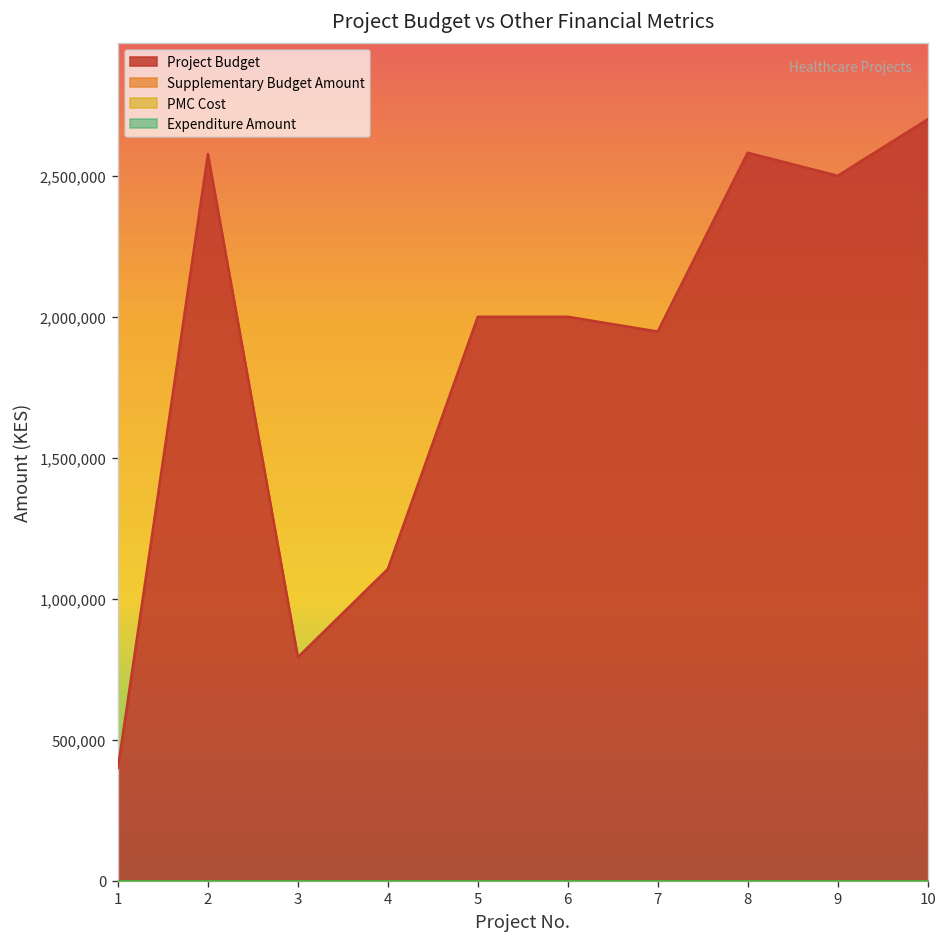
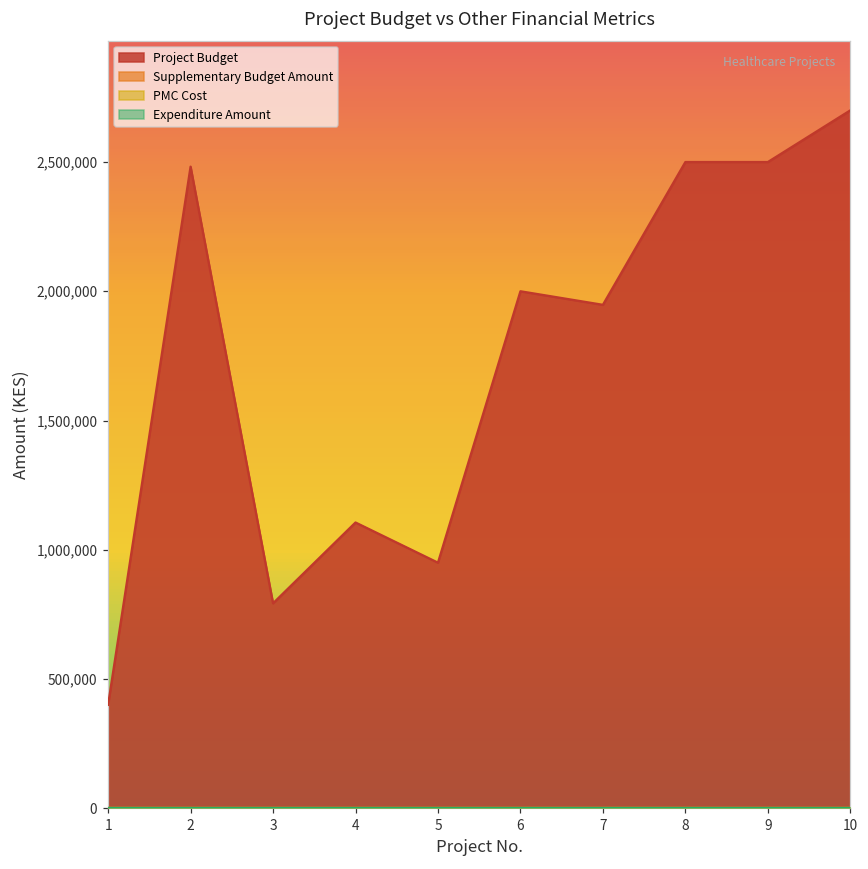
Project Budget, 2: 2,580,000 -> 2,480,000
Project Budget, 5: 2,000,000 -> 950,000
Project Budget, 8: 2,580,000 -> 2,500,000
